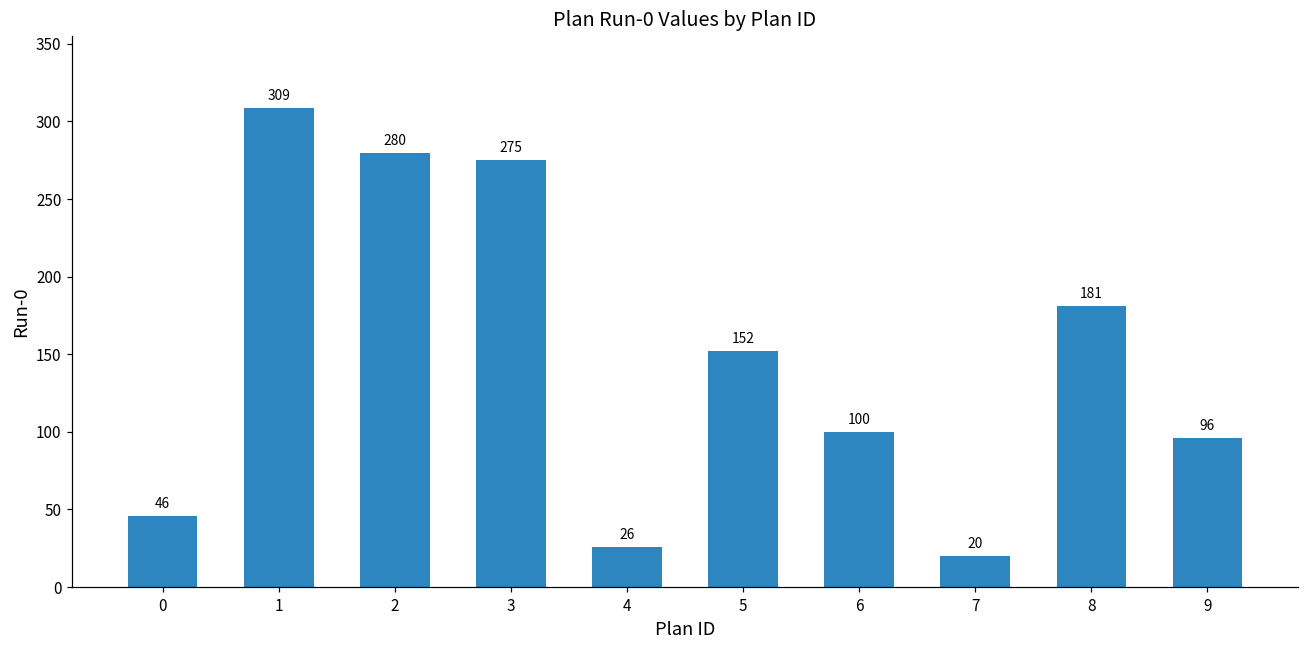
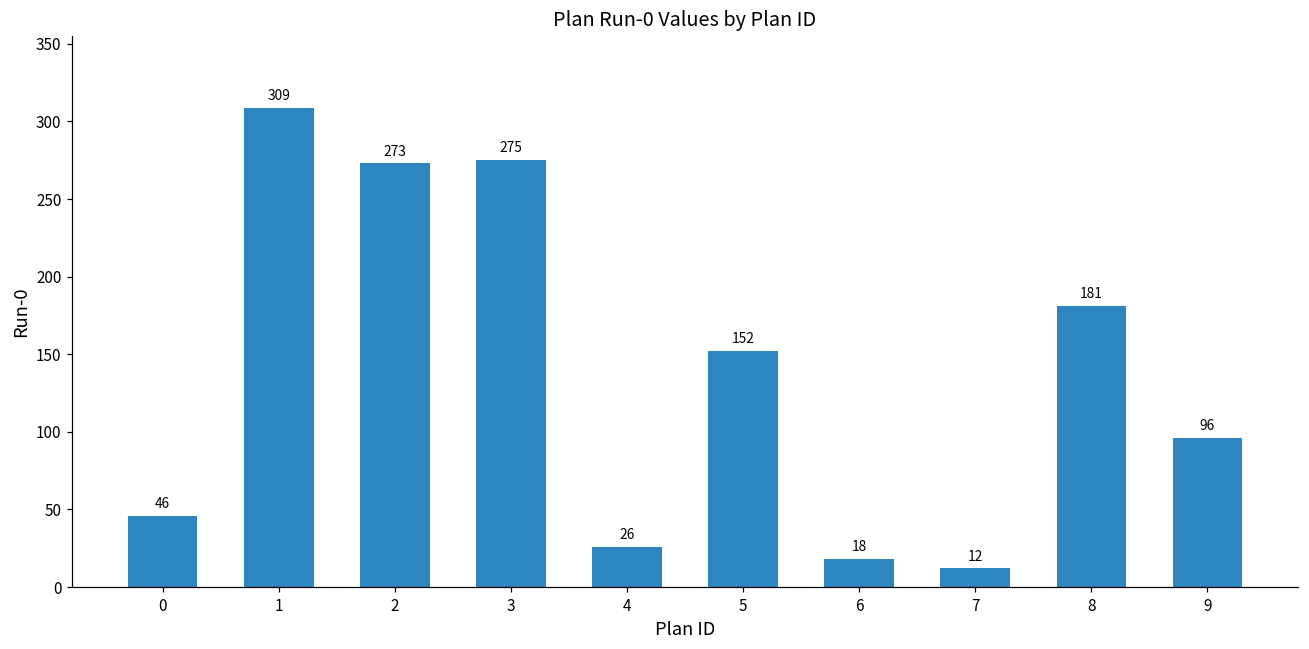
2: 280 -> 273
6: 100 -> 18
7: 20 -> 12
